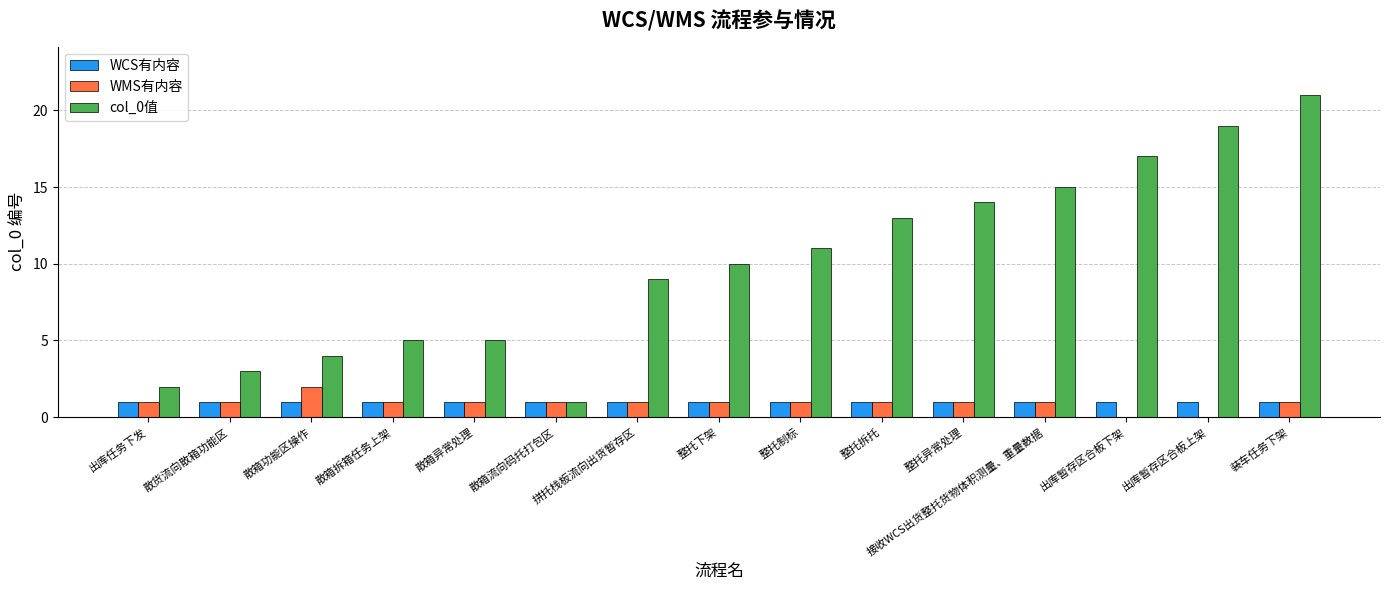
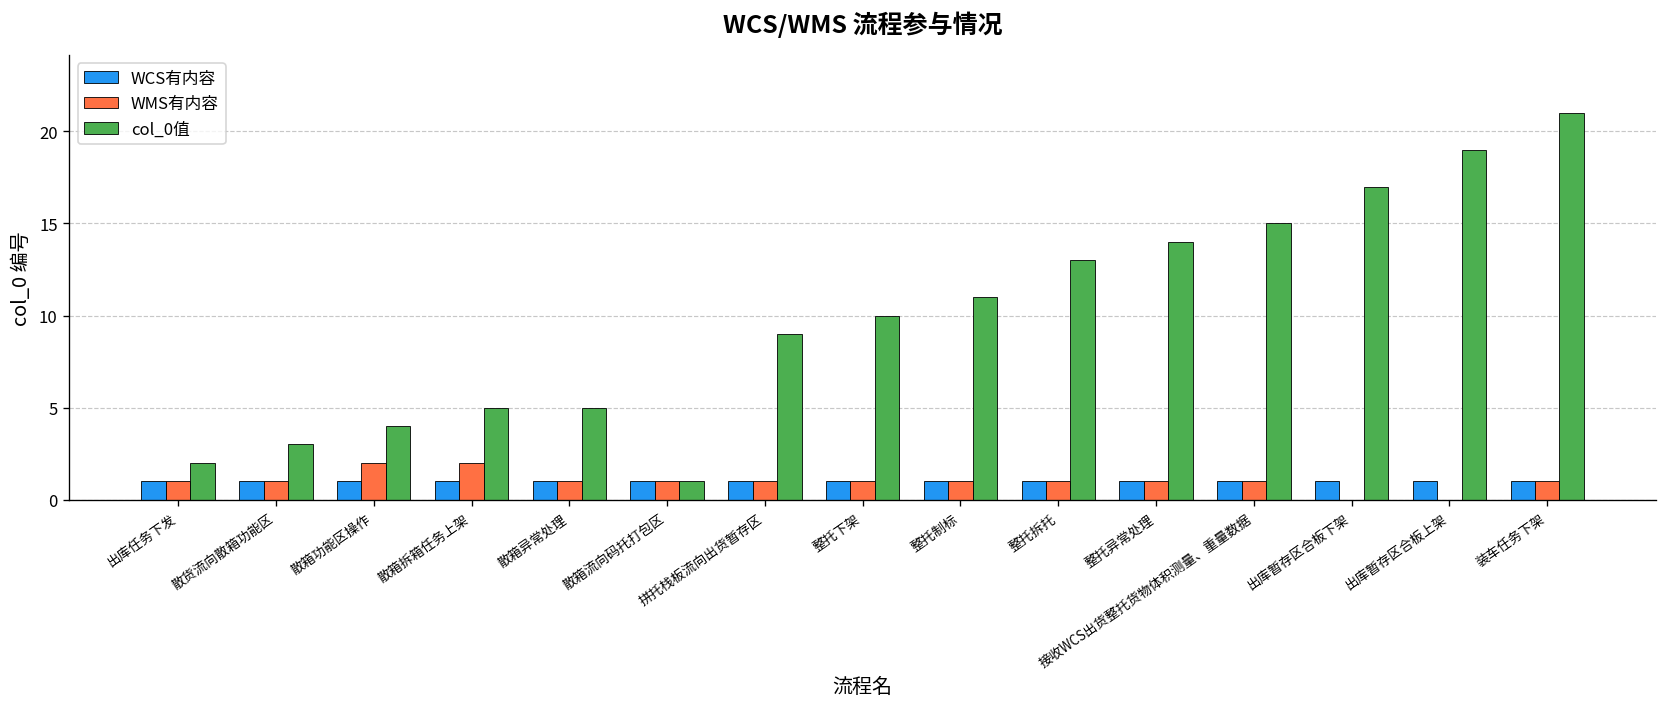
WMS有内容, 散箱拆箱任务上架: 1 -> 2
